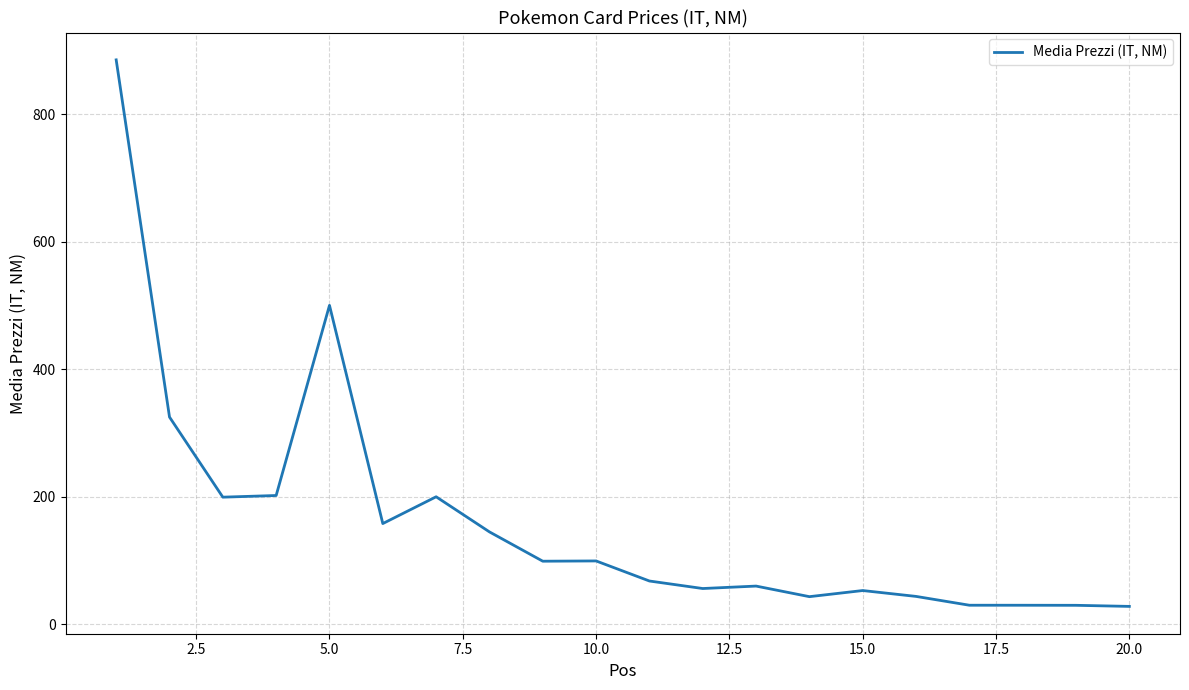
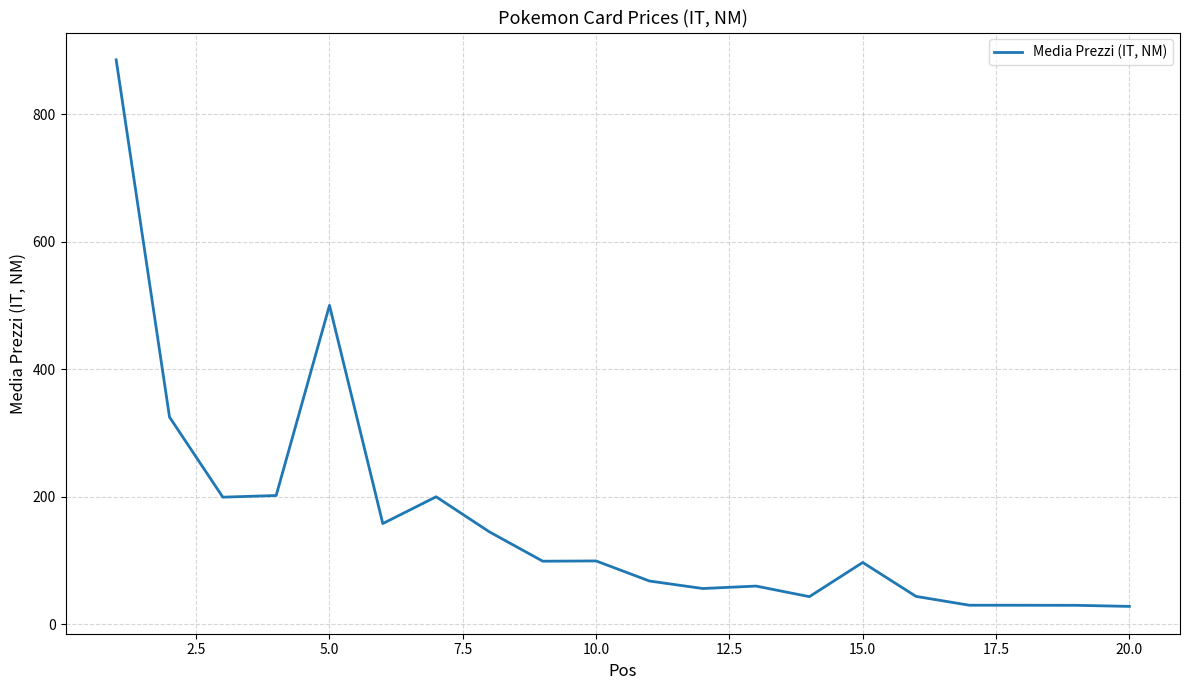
15.0: 50 -> 100
